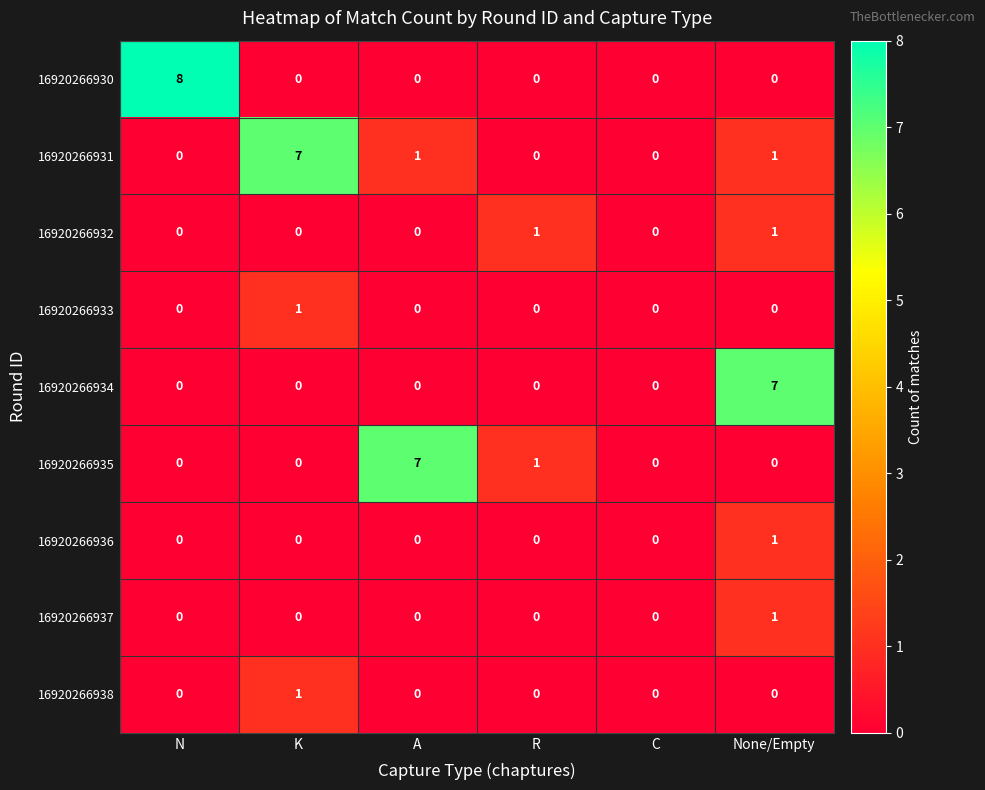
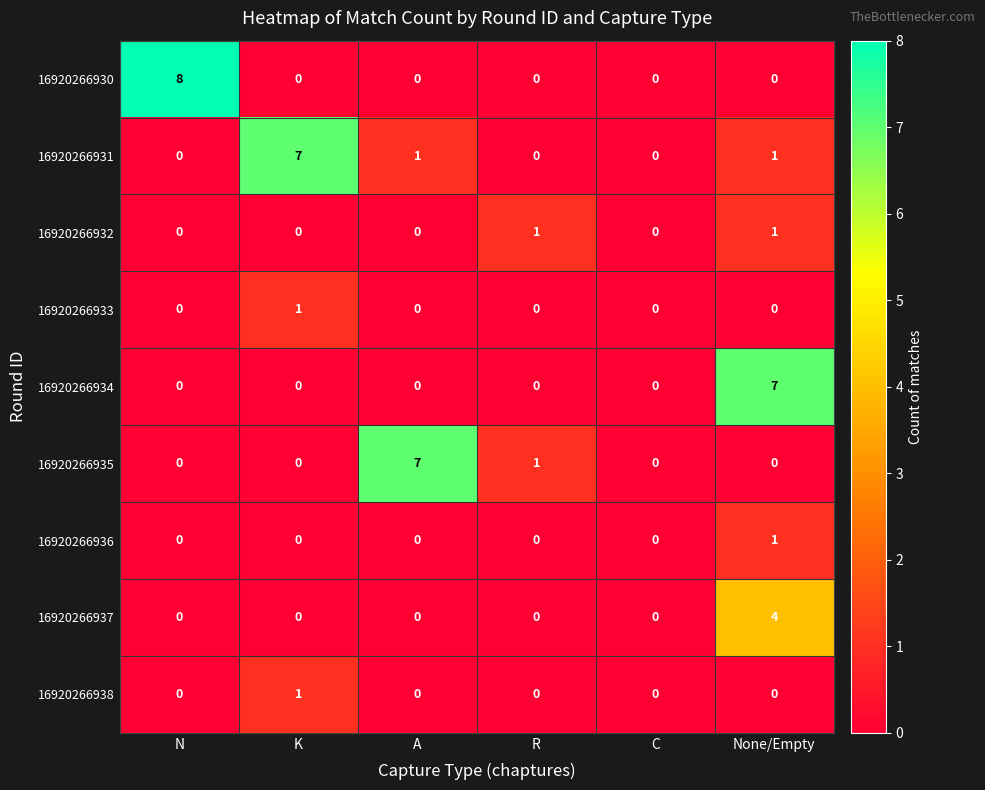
16920266937, None/Empty: 1 -> 4
